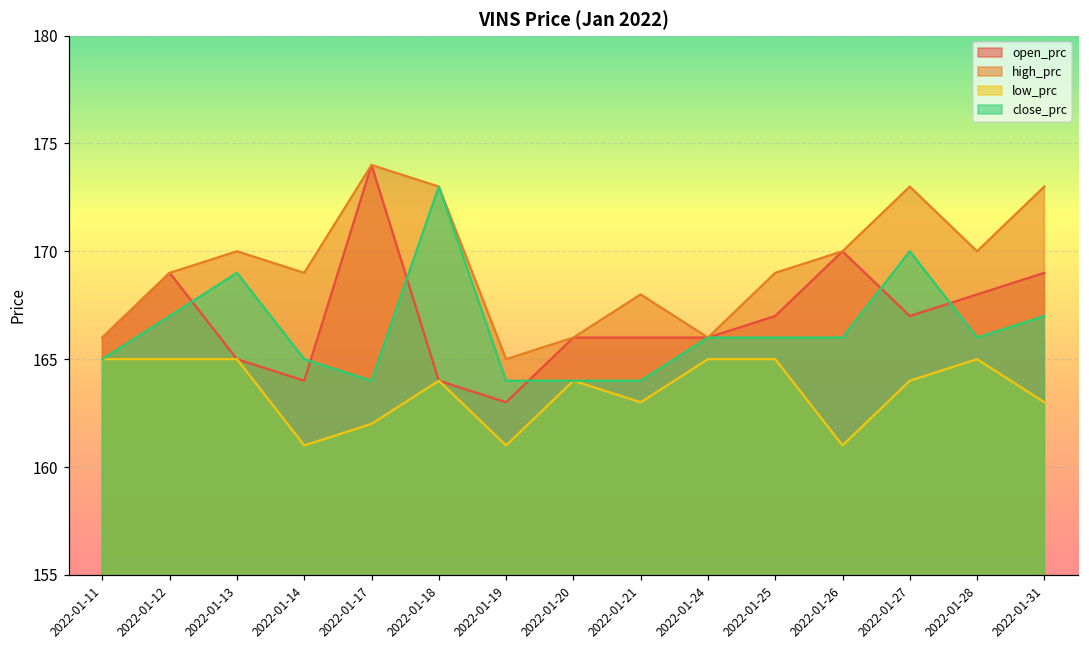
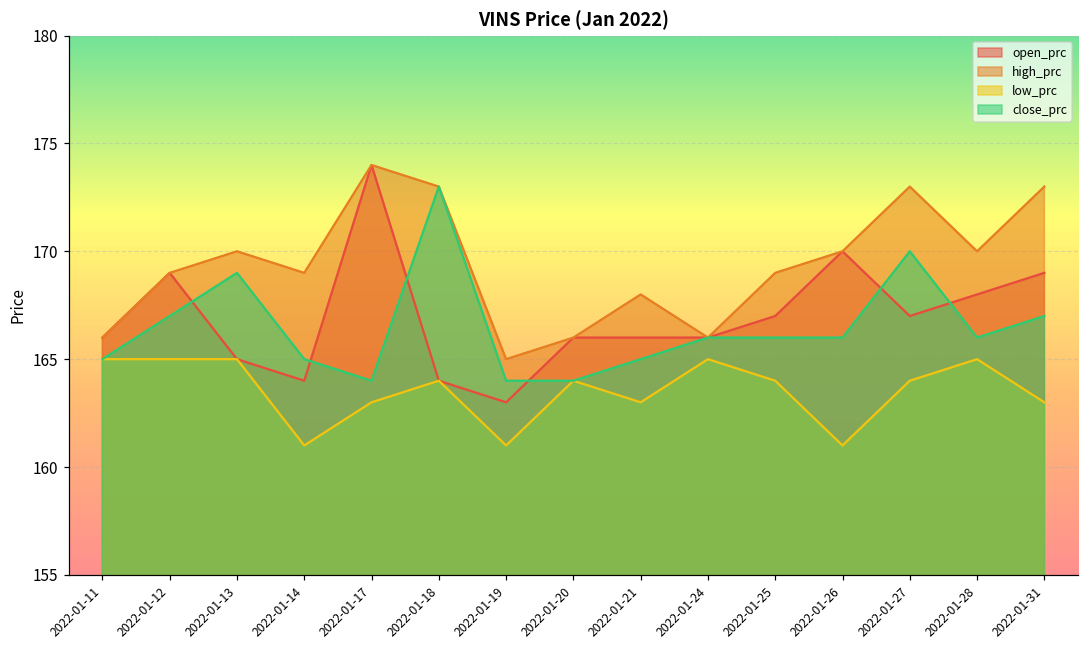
low_prc, 2022-01-17: 162 -> 163
close_prc, 2022-01-21: 164 -> 165
low_prc, 2022-01-25: 165 -> 164
